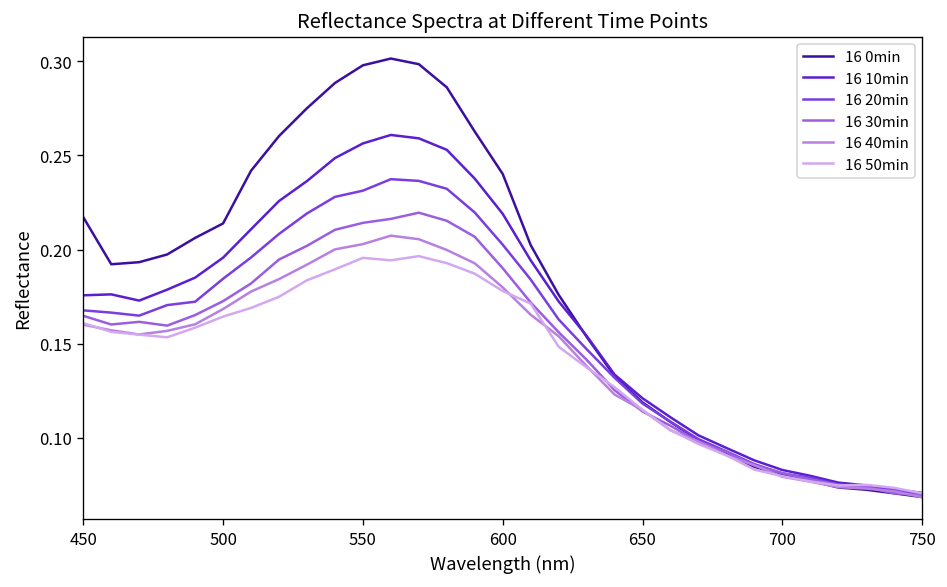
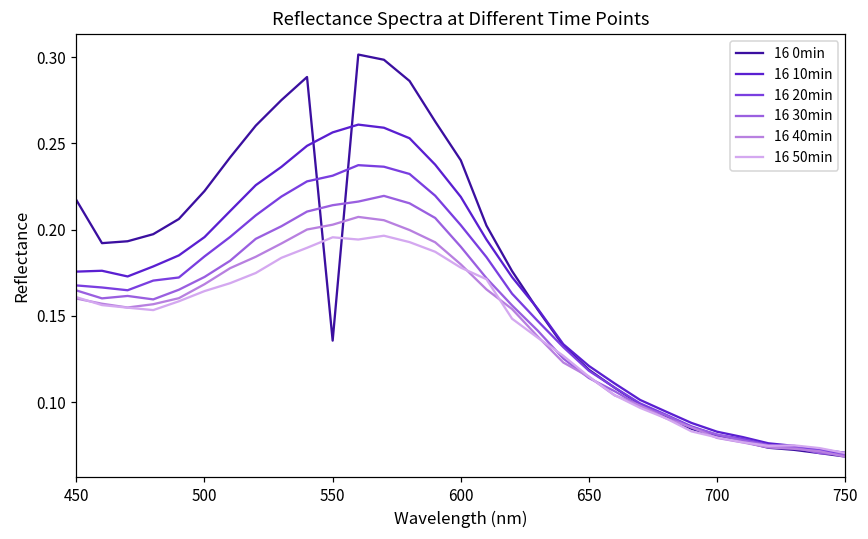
16 0min, 500: 0.214 -> 0.222
16 0min, 550: 0.298 -> 0.136
